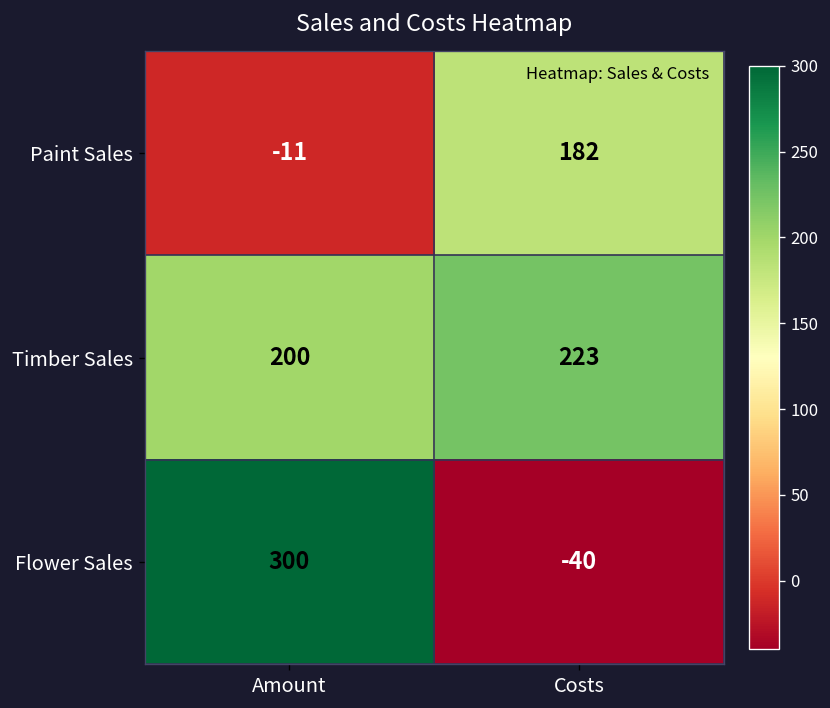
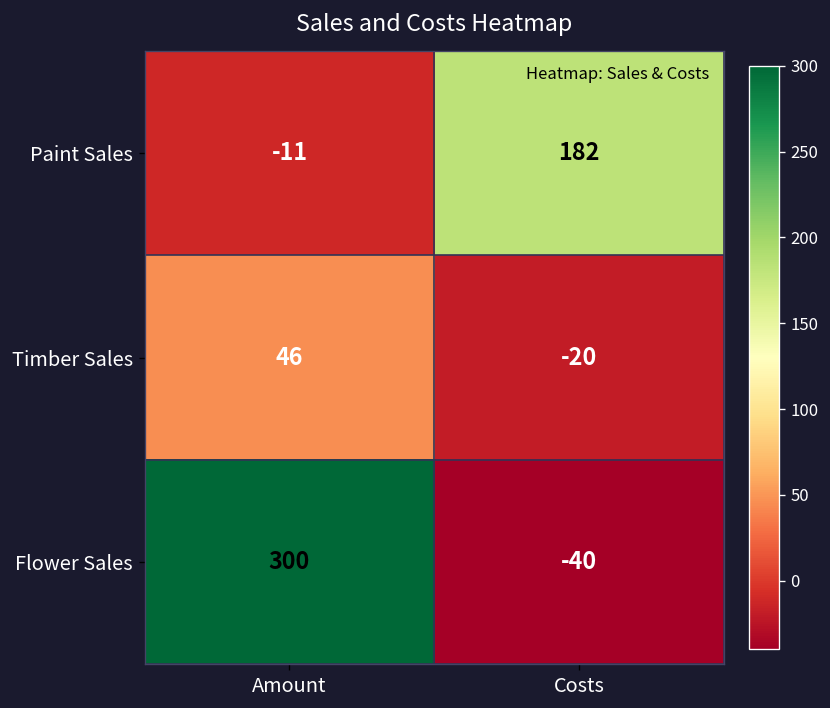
Timber Sales, Amount: 200 -> 46
Timber Sales, Costs: 223 -> -20
